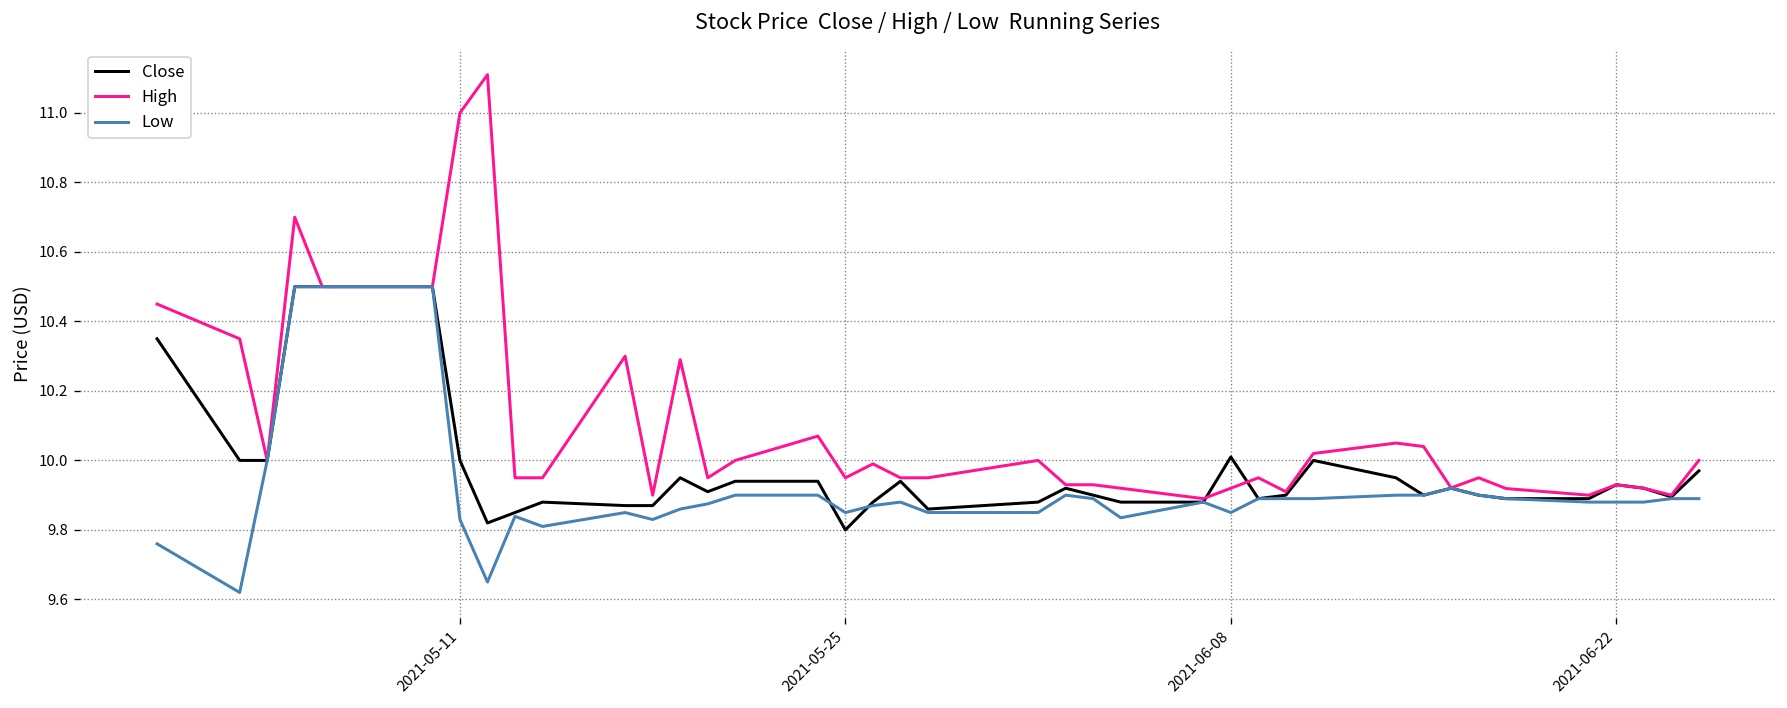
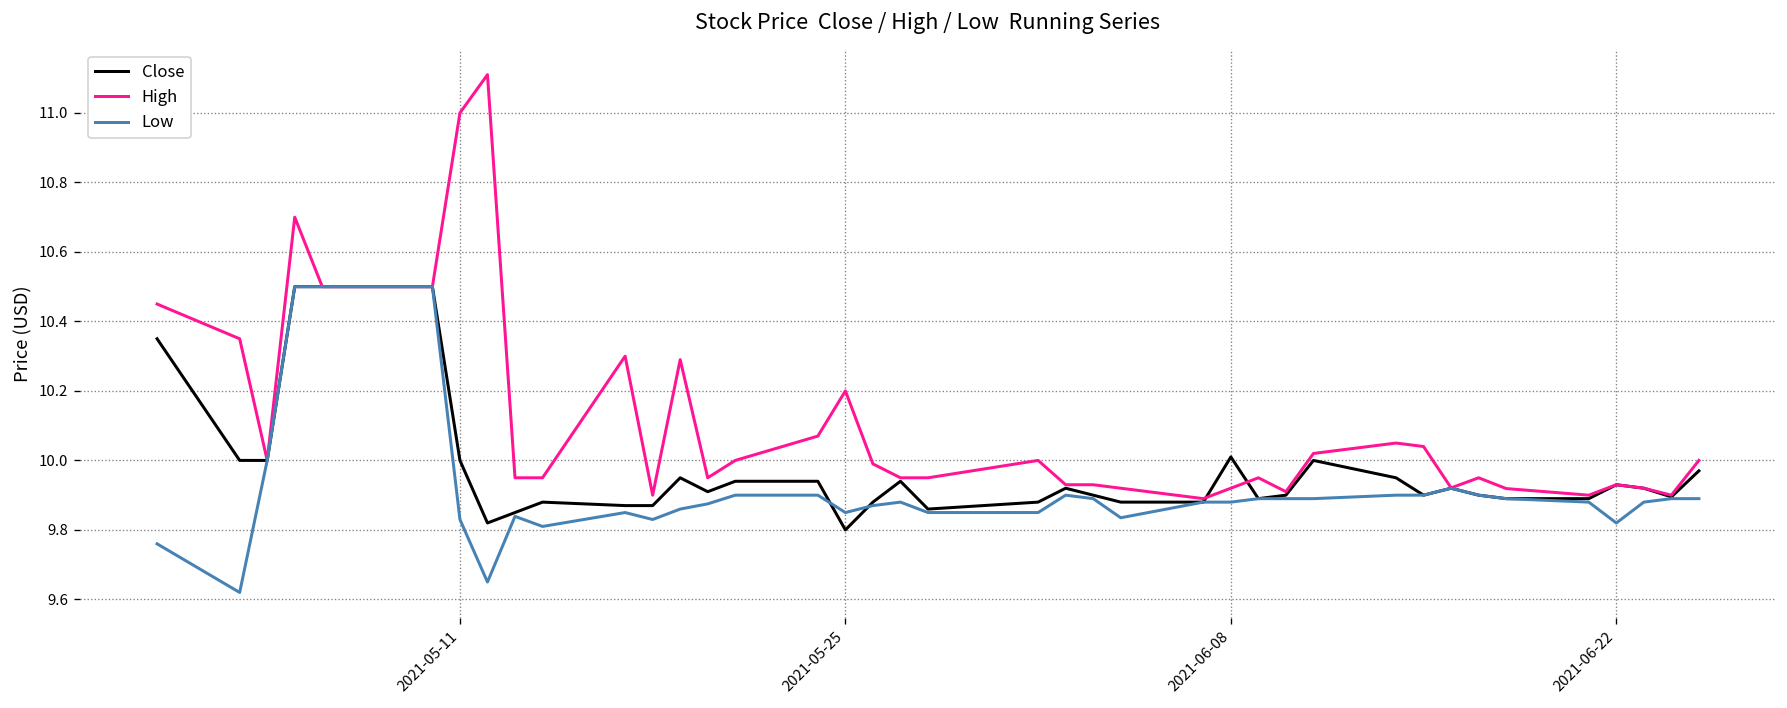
High, 2021-05-25: 9.95 -> 10.20
Low, 2021-06-08: 9.85 -> 9.88
Low, 2021-06-22: 9.88 -> 9.82
